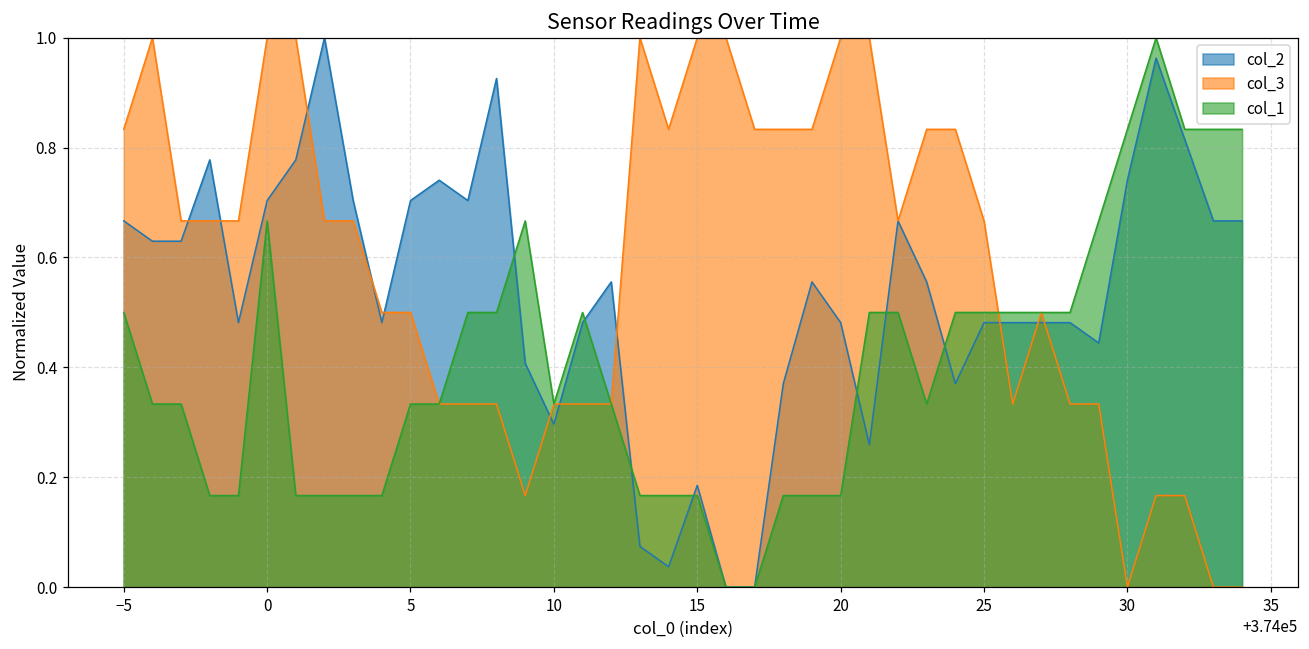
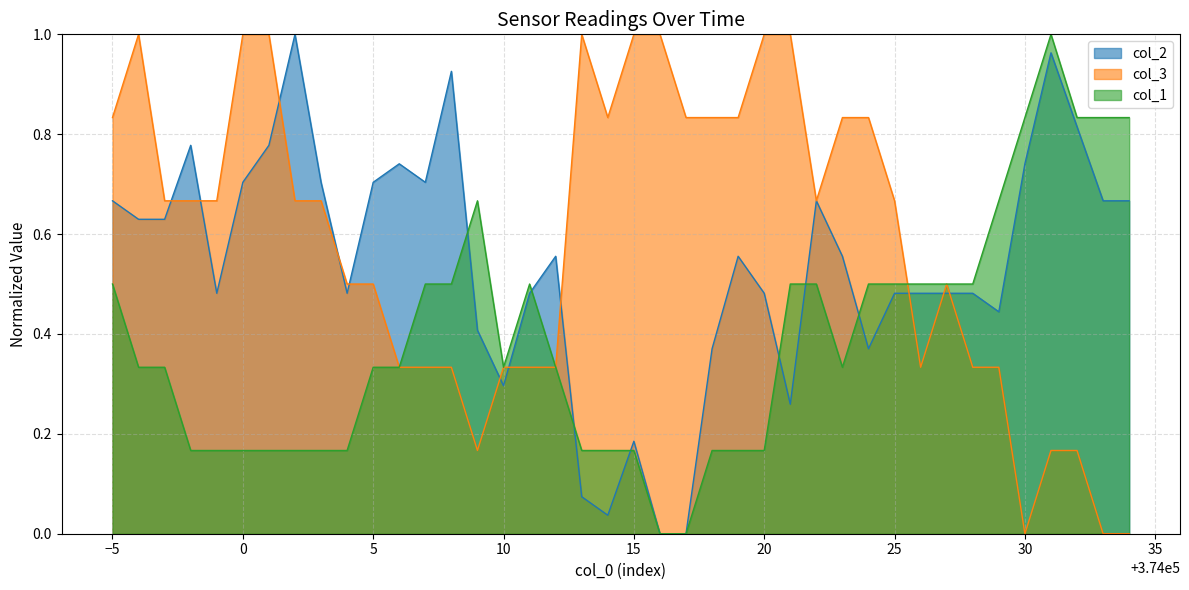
col_1, 0: 0.67 -> 0.17
